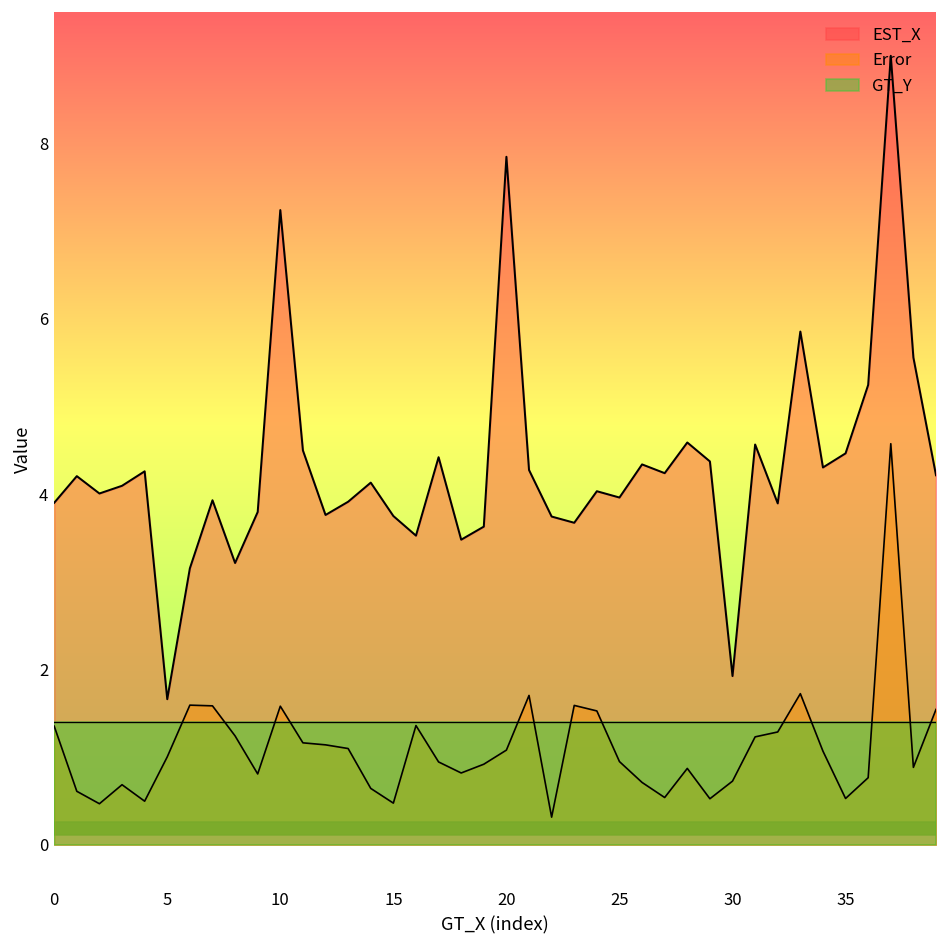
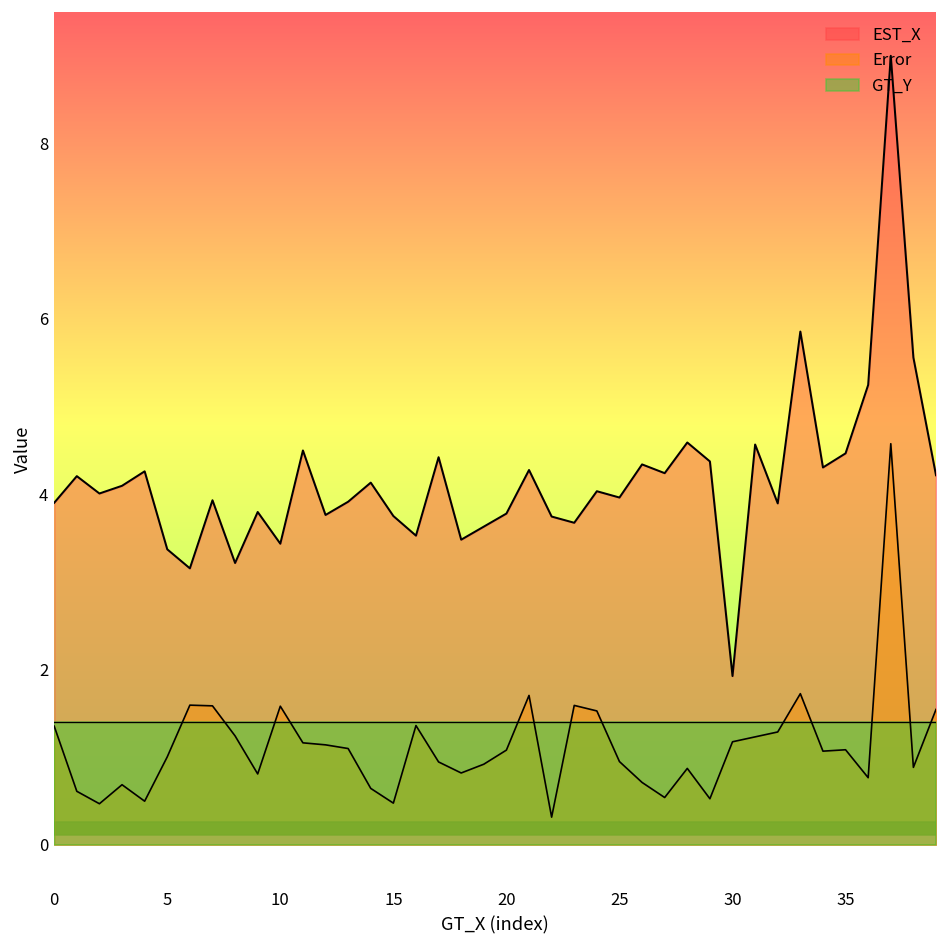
EST_X, 5: 1.7 -> 3.4
EST_X, 10: 7.2 -> 3.4
EST_X, 20: 7.8 -> 3.8
Error, 30: 0.7 -> 1.2
Error, 35: 0.5 -> 1.1
